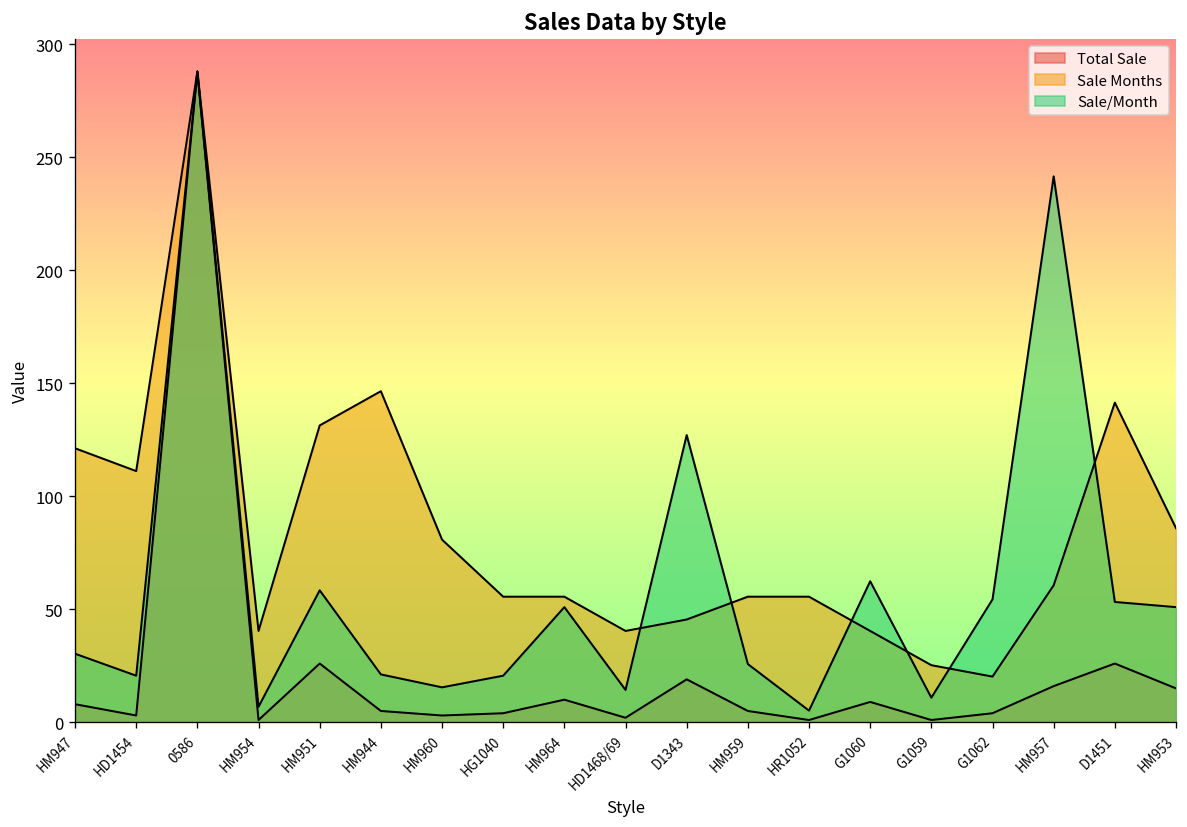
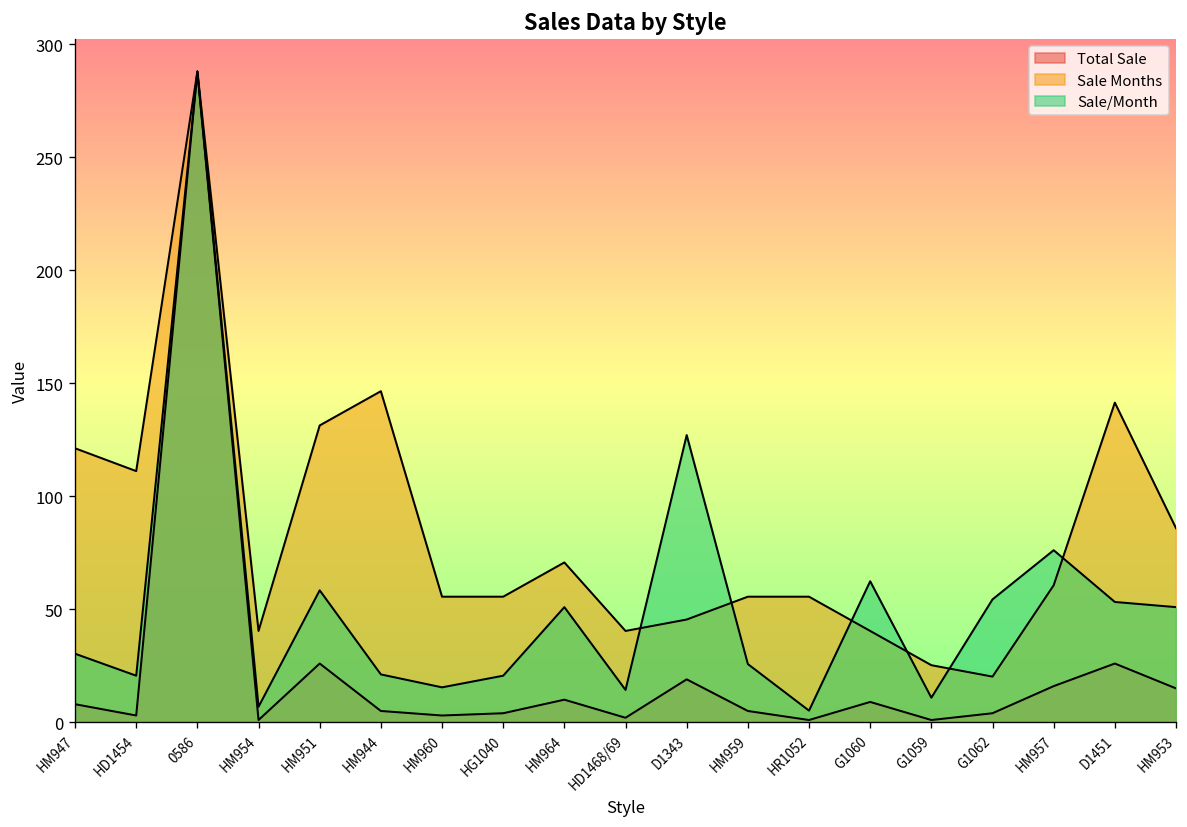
Sale Months, HM960: 81 -> 56
Sale Months, HM964: 56 -> 71
Sale/Month, HM957: 242 -> 76
